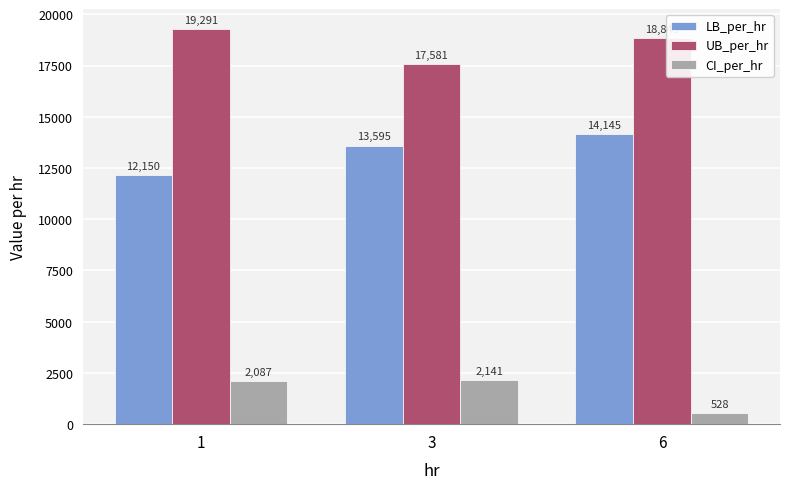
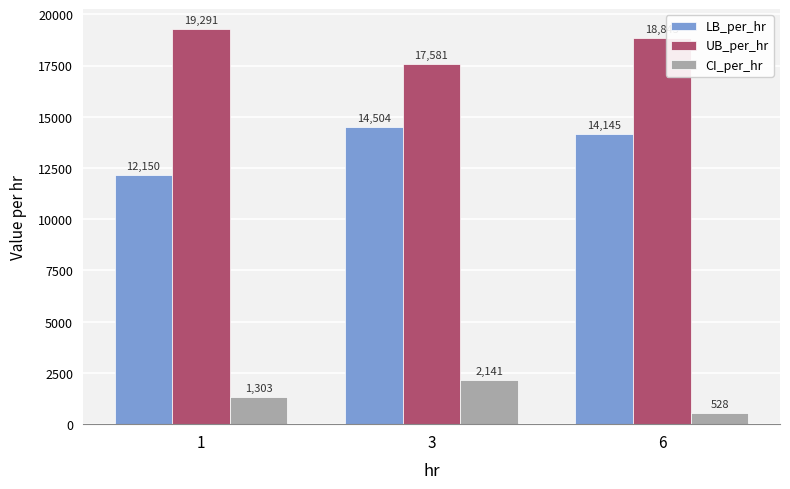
CI_per_hr, 1: 2,087 -> 1,303
LB_per_hr, 3: 13,595 -> 14,504
